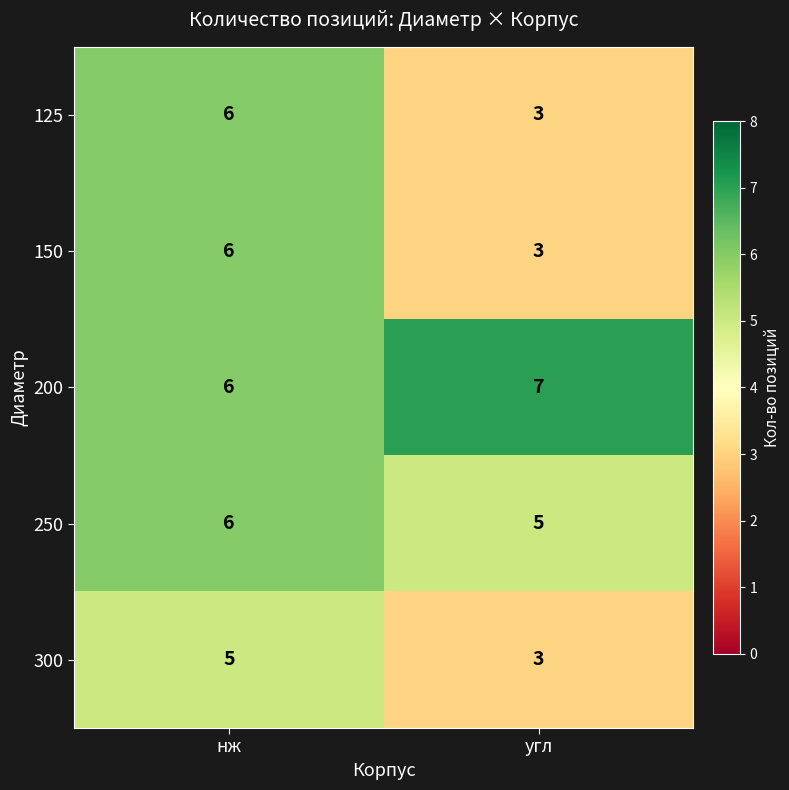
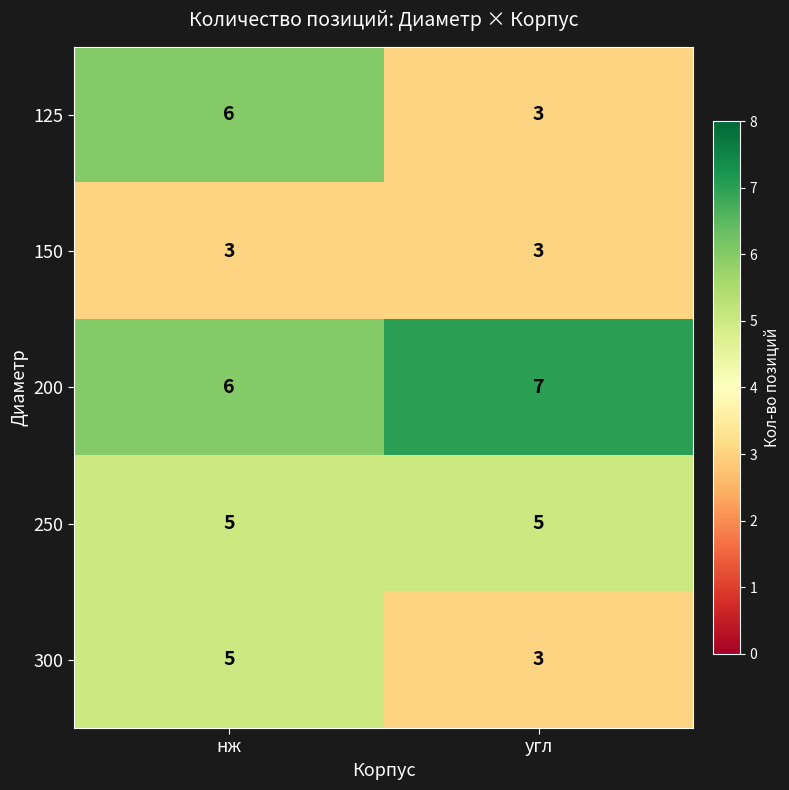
150, нж: 6 -> 3
250, нж: 6 -> 5
